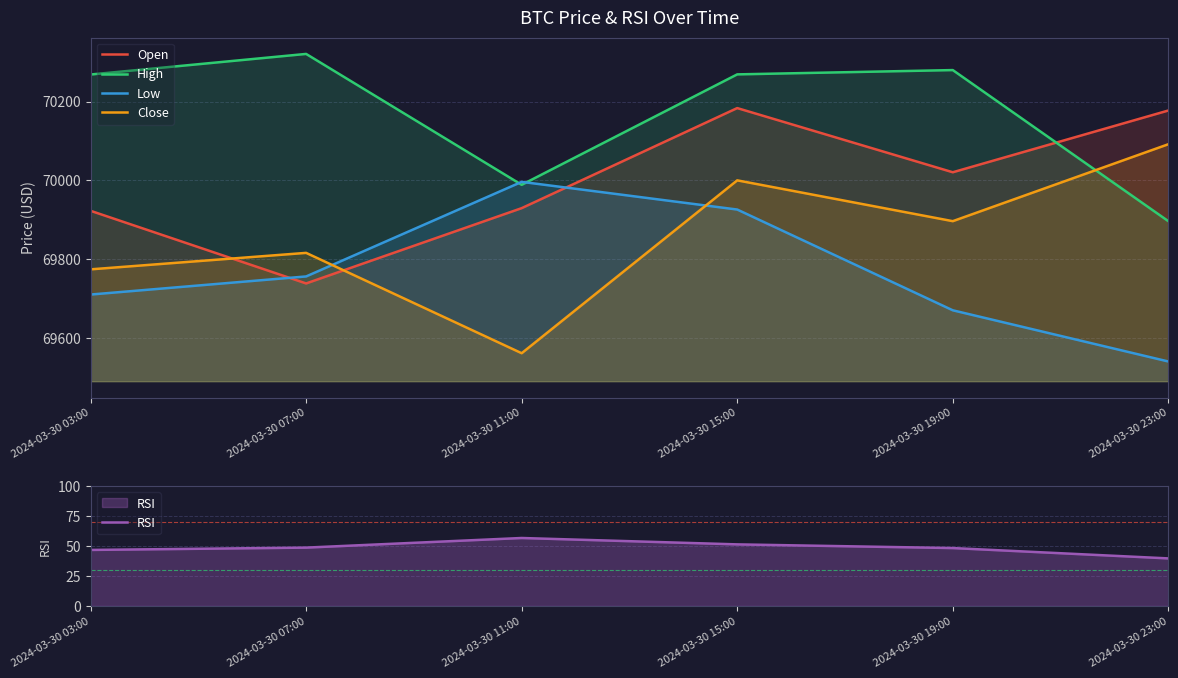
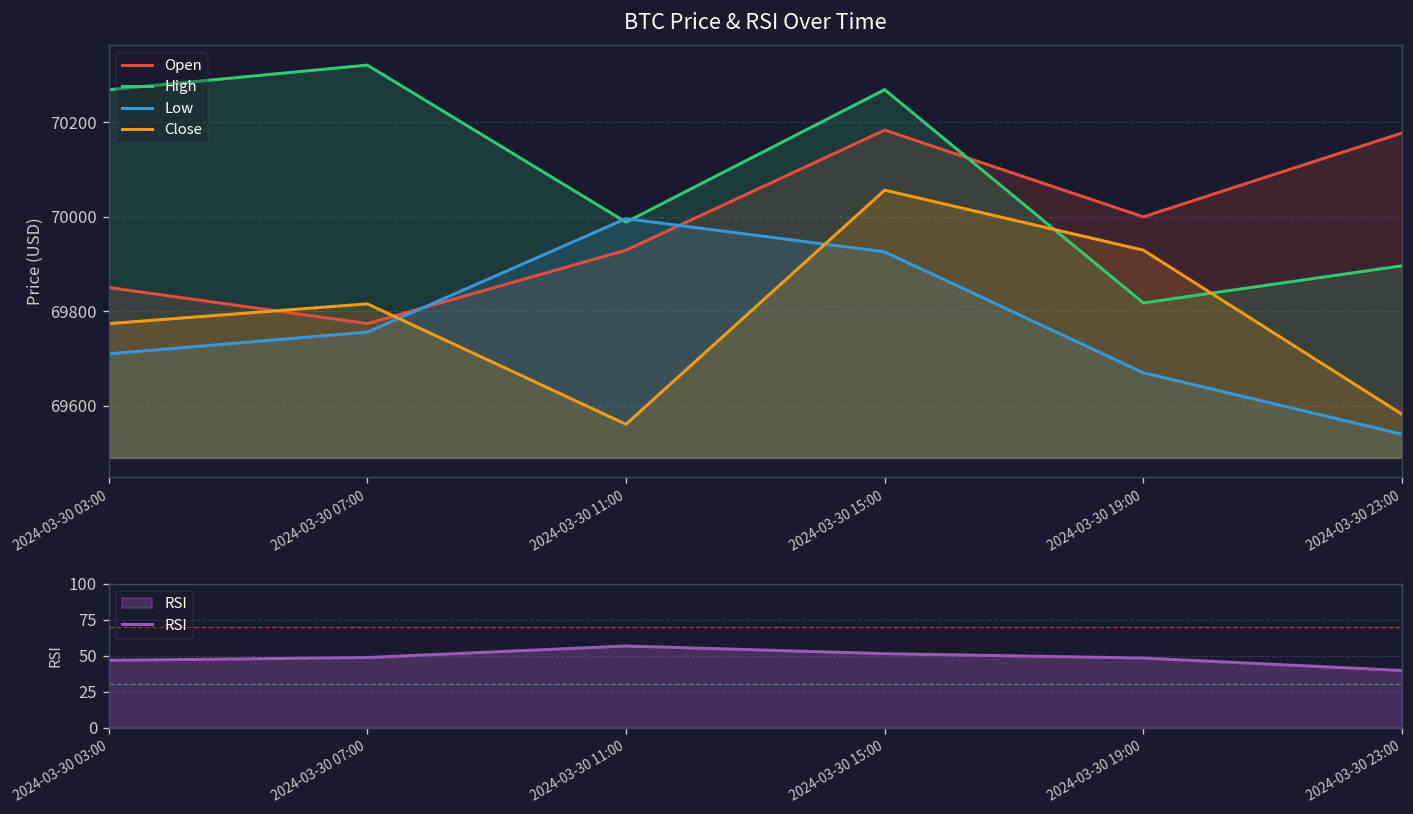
BTC Price & RSI Over Time, Open, 2024-03-30 03:00: 69920 -> 69850
BTC Price & RSI Over Time, Open, 2024-03-30 07:00: 69740 -> 69770
BTC Price & RSI Over Time, Close, 2024-03-30 15:00: 70000 -> 70060
BTC Price & RSI Over Time, Open, 2024-03-30 19:00: 70020 -> 70000
BTC Price & RSI Over Time, High, 2024-03-30 19:00: 70280 -> 69820
BTC Price & RSI Over Time, Close, 2024-03-30 19:00: 69900 -> 69930
BTC Price & RSI Over Time, Close, 2024-03-30 23:00: 70090 -> 69580
